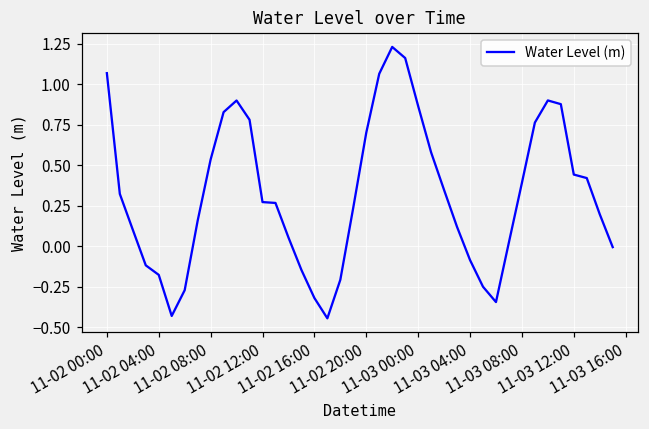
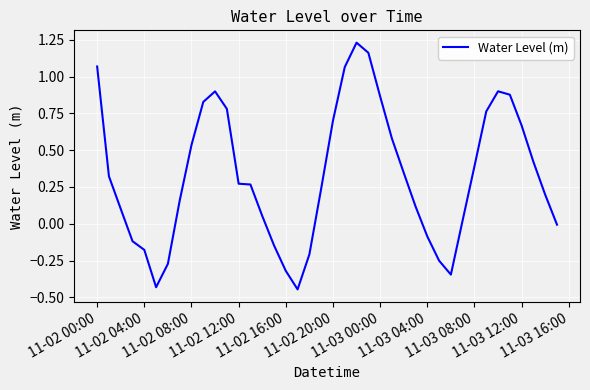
11-03 12:00: 0.44 -> 0.67
